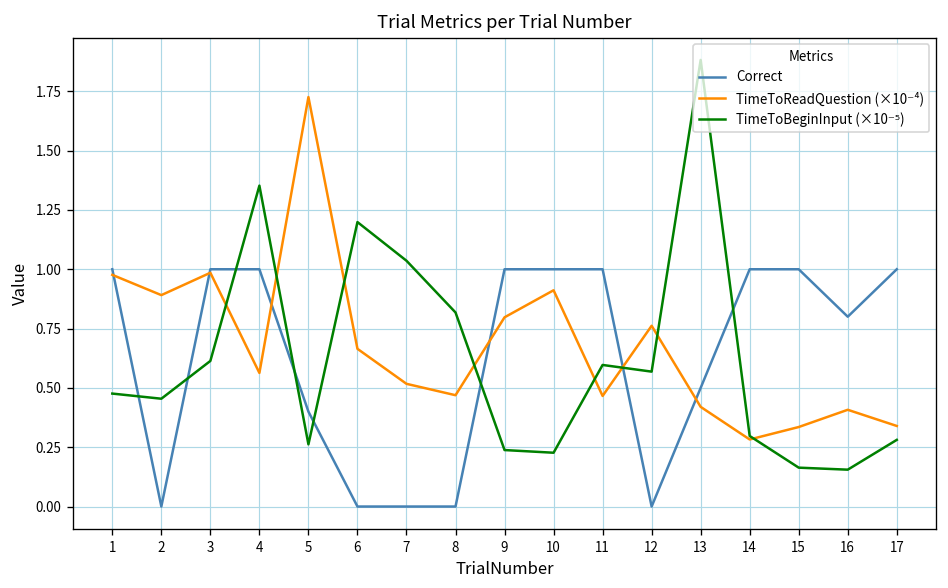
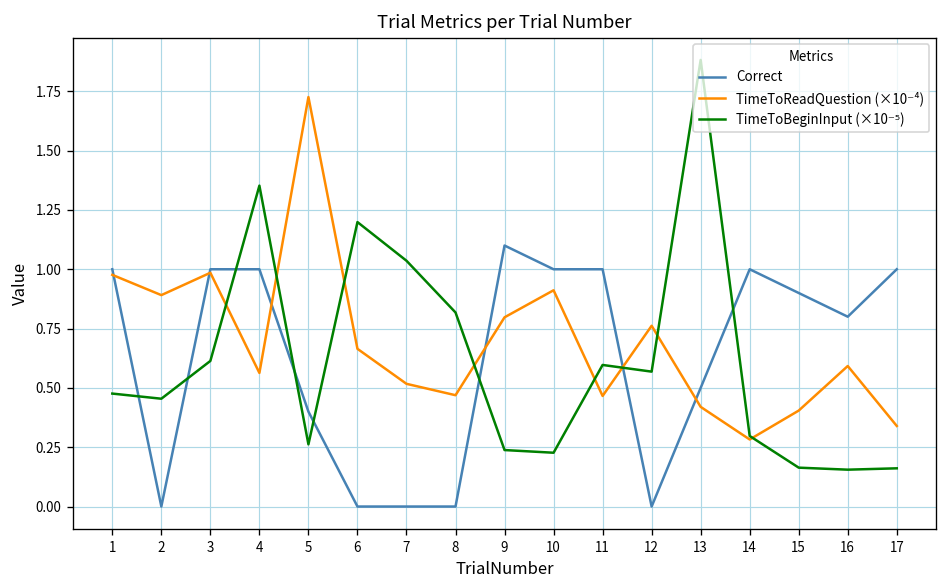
Correct, 9: 1.0 -> 1.1
Correct, 15: 1.0 -> 0.9
TimeToReadQuestion (×10⁻⁴), 15: 0.34 -> 0.40
TimeToReadQuestion (×10⁻⁴), 16: 0.41 -> 0.59
TimeToBeginInput (×10⁻⁵), 17: 0.28 -> 0.16
